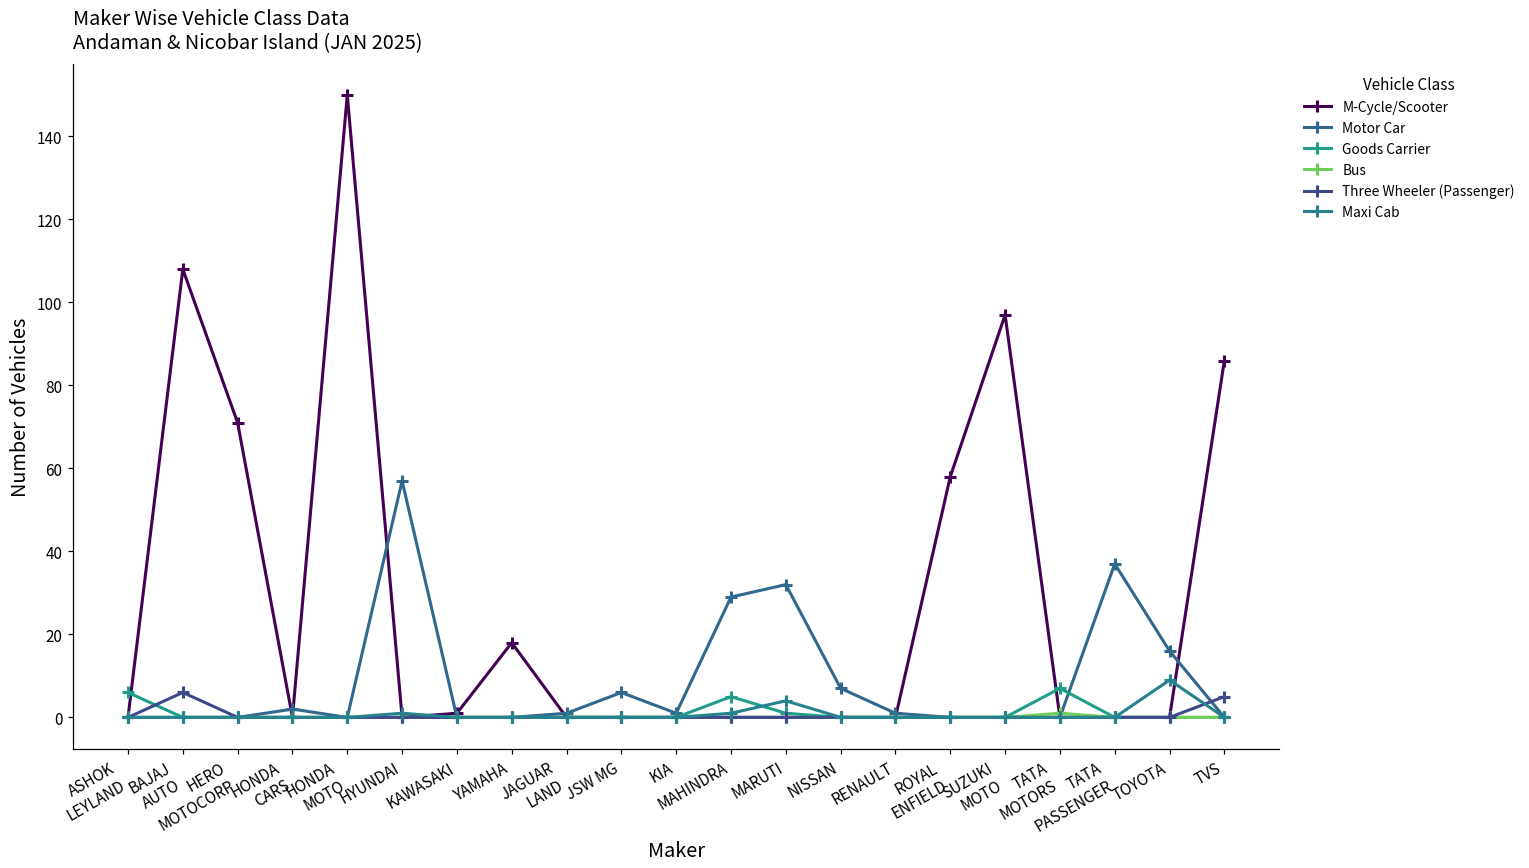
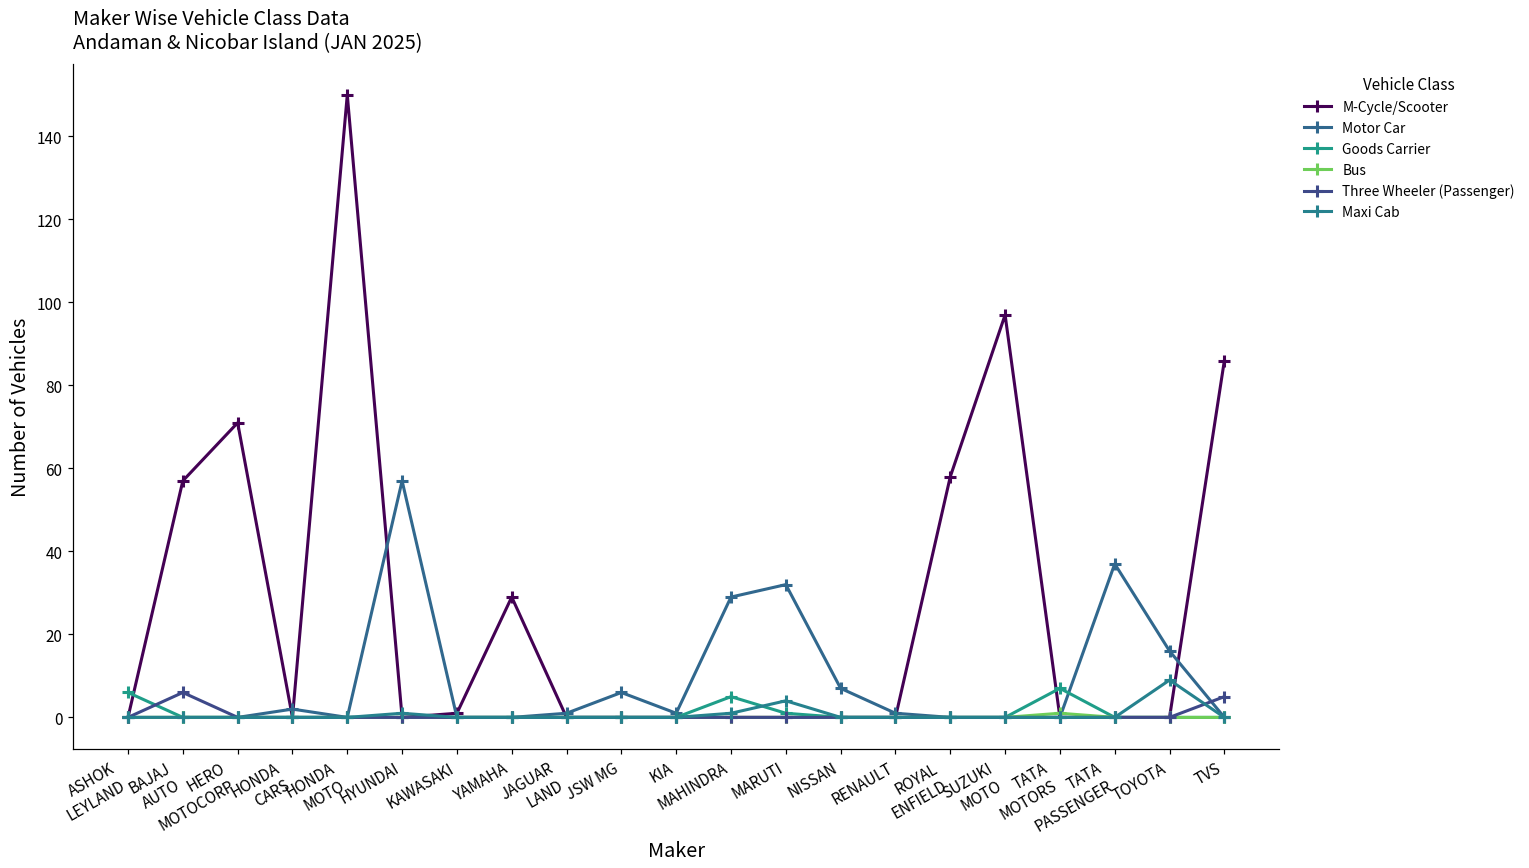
M-Cycle/Scooter, BAJAJ AUTO: 108 -> 57
M-Cycle/Scooter, YAMAHA: 18 -> 29
